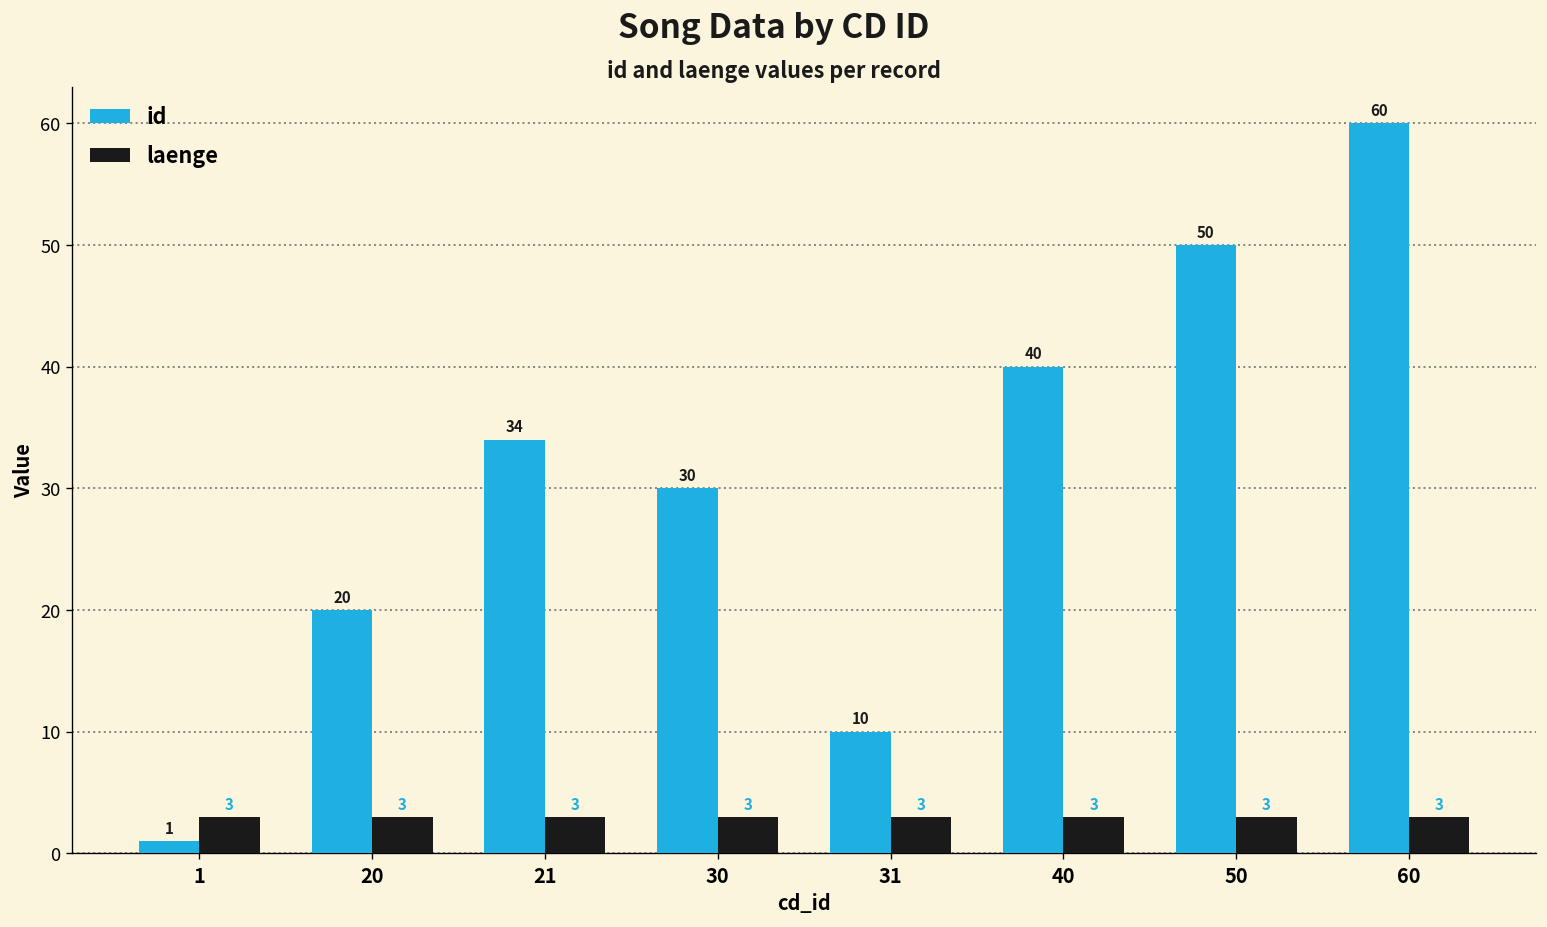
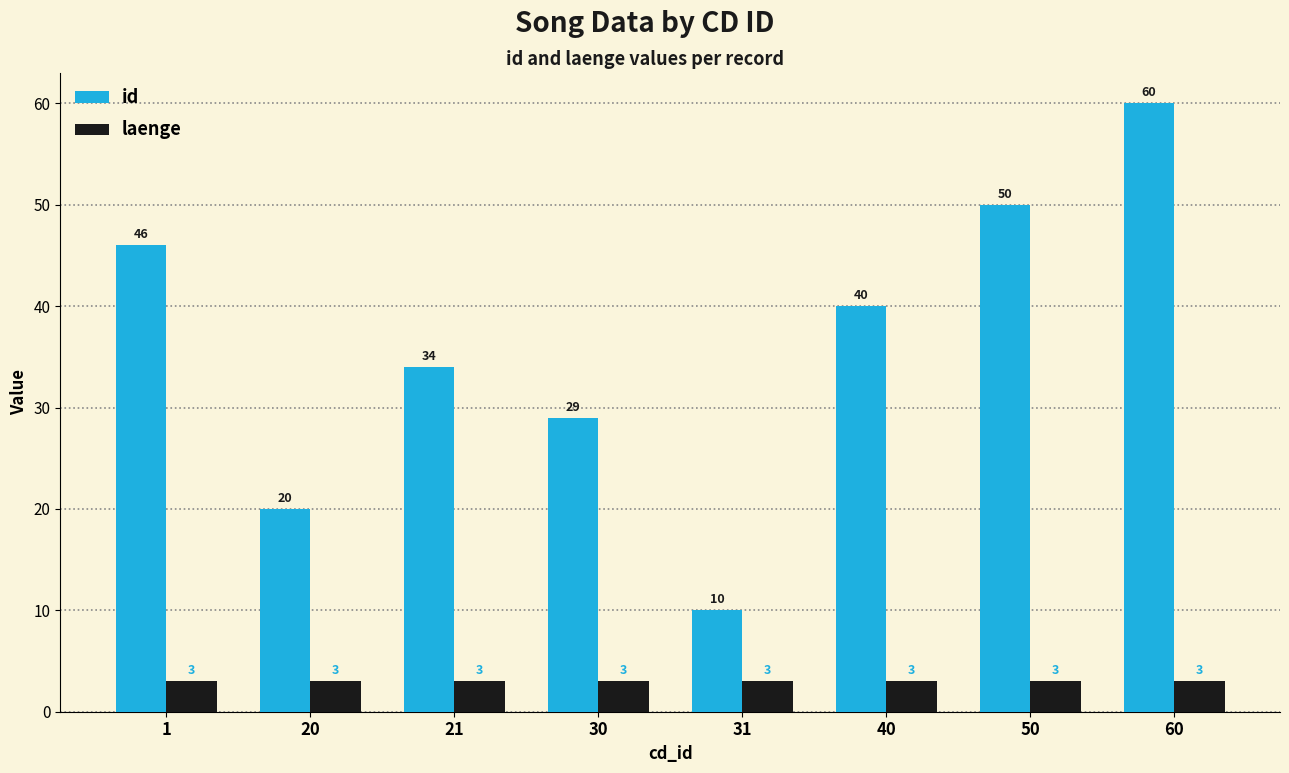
id, 1: 1 -> 46
id, 30: 30 -> 29
